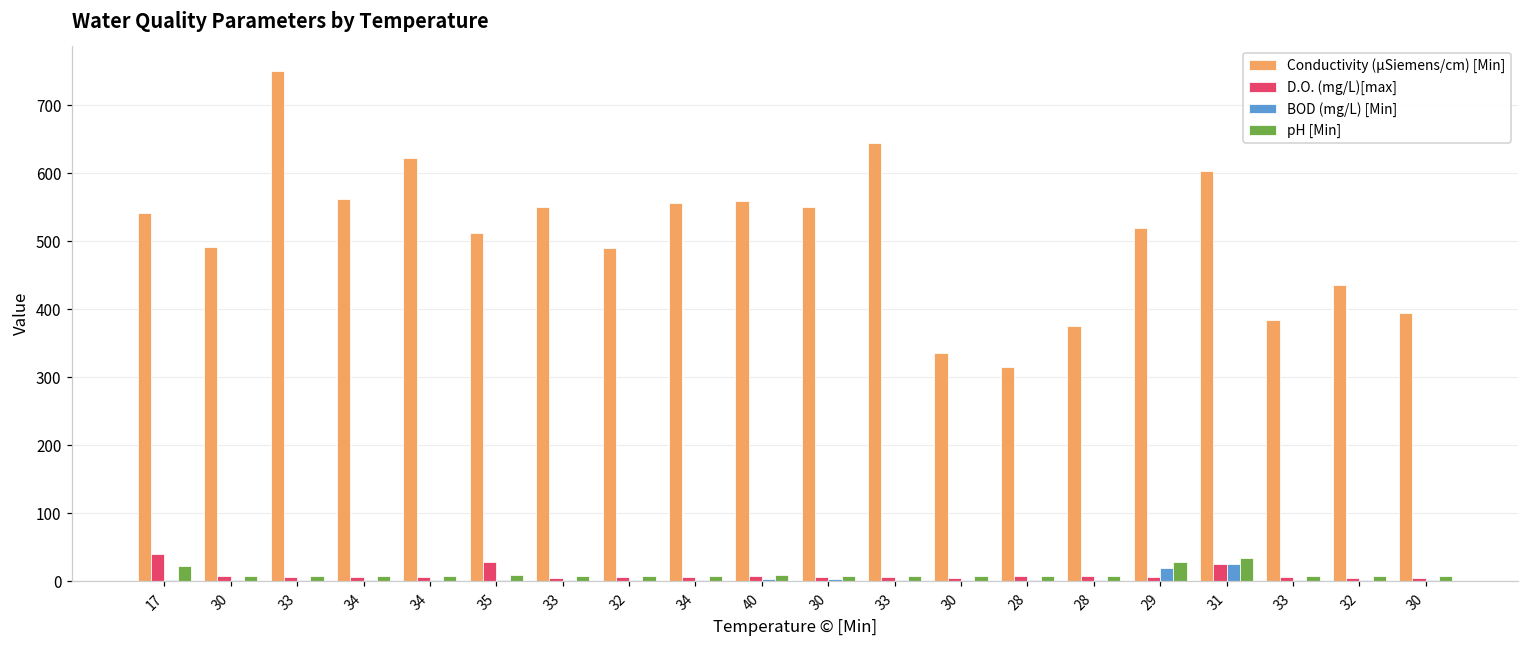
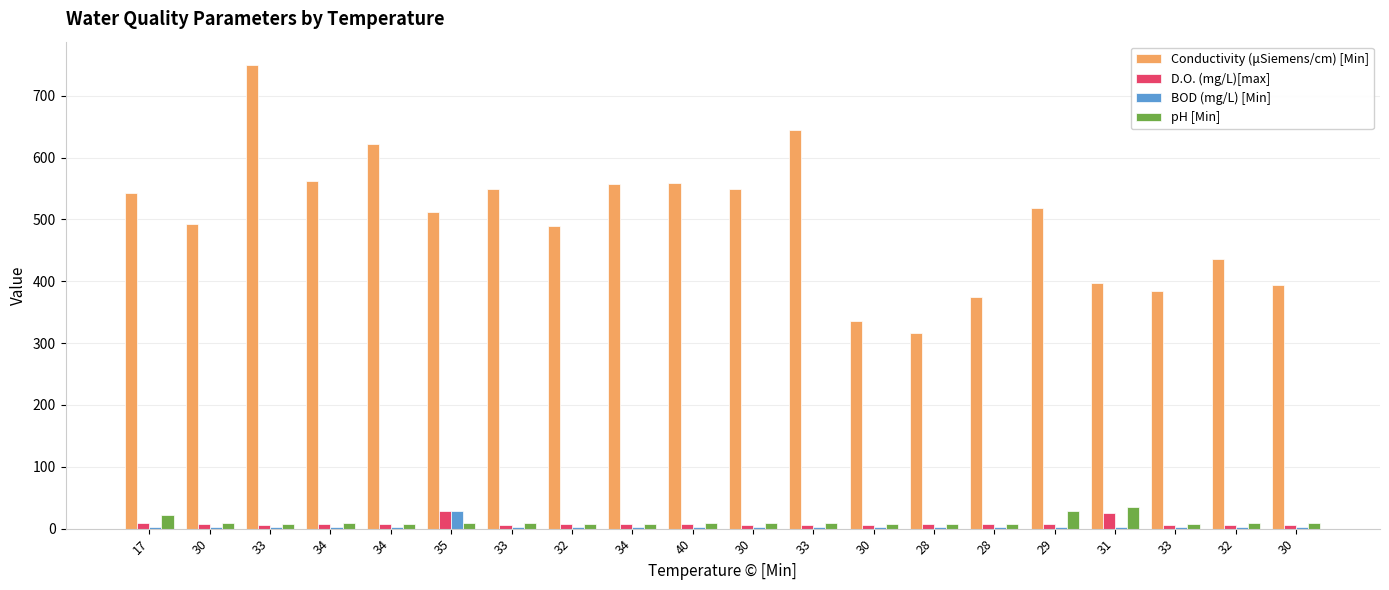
D.O. (mg/L)[max], 17: 40 -> 10
BOD (mg/L) [Min], 35: 0 -> 30
BOD (mg/L) [Min], 29: 20 -> 0
Conductivity (μSiemens/cm) [Min], 31: 600 -> 400
BOD (mg/L) [Min], 31: 30 -> 0
